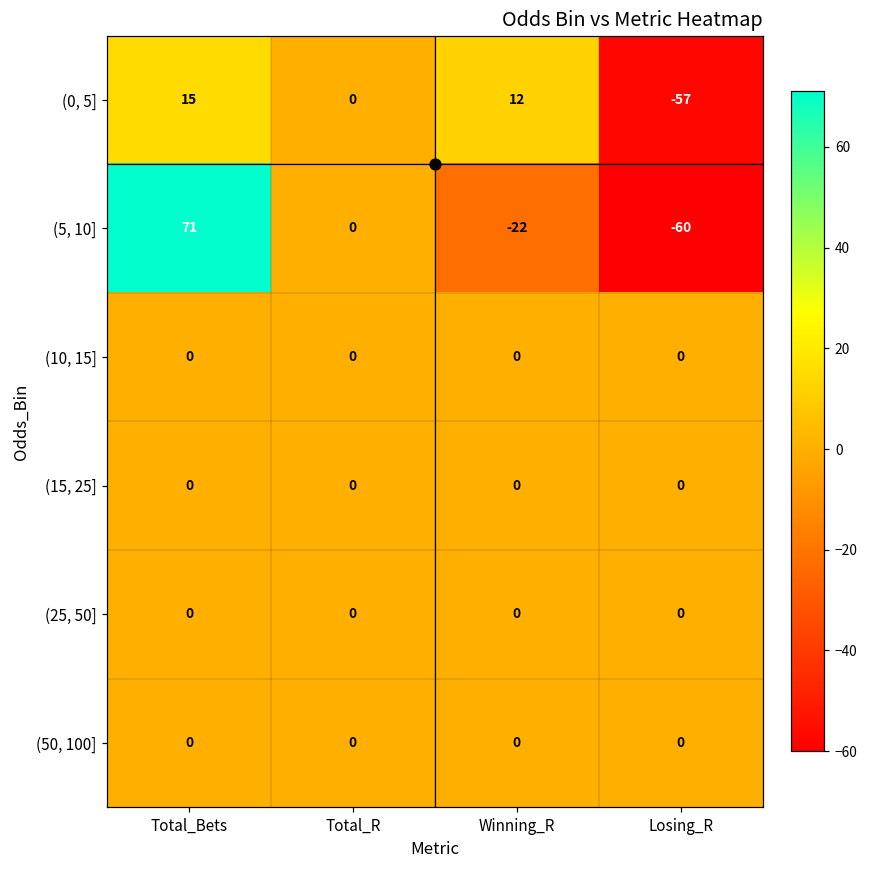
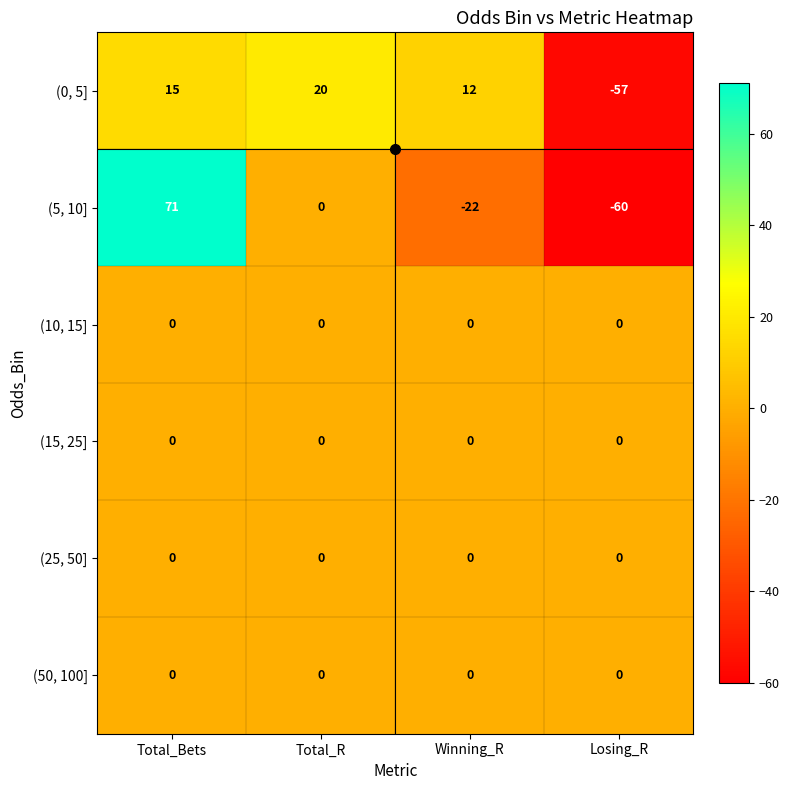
(0, 5], Total_R: 0 -> 20
